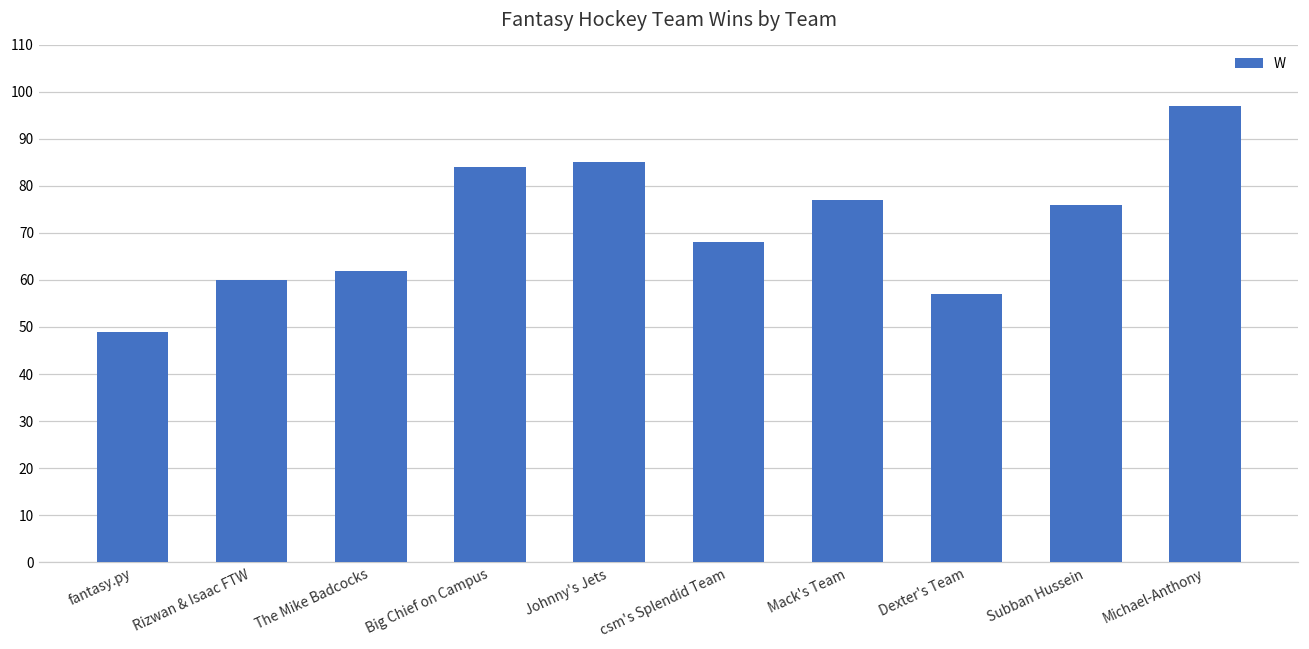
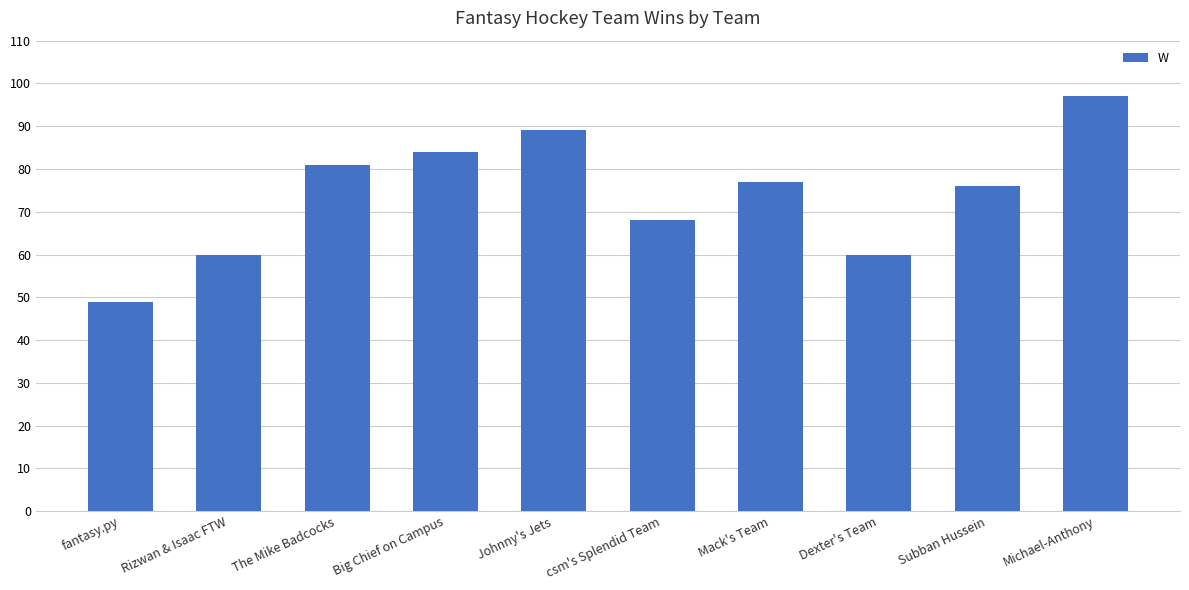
The Mike Badcocks: 62 -> 81
Johnny's Jets: 85 -> 89
Dexter's Team: 57 -> 60
